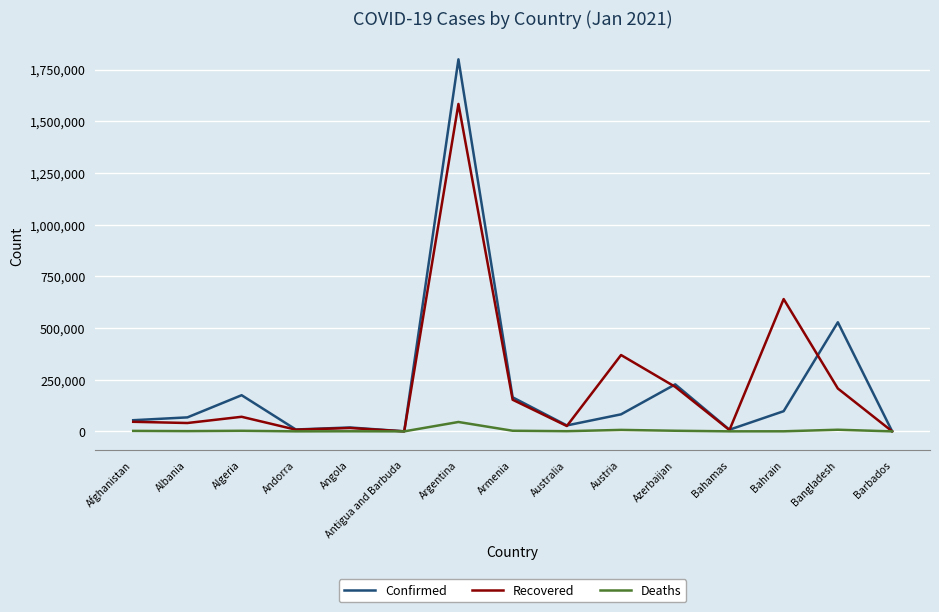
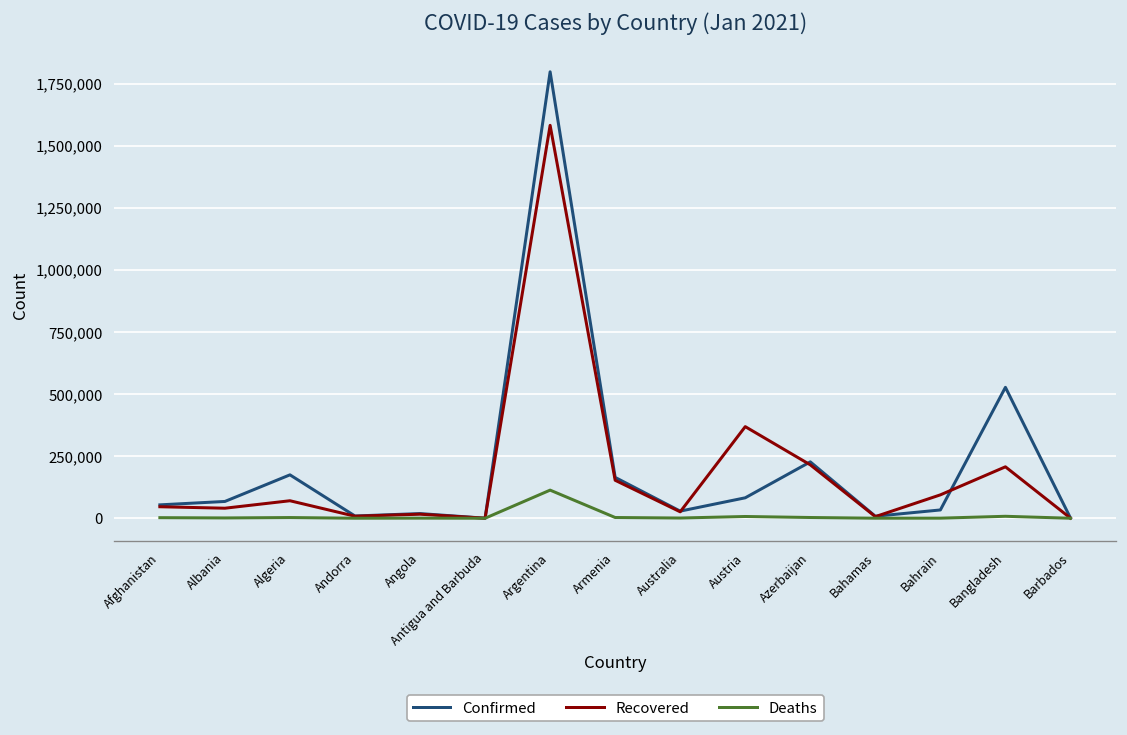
Deaths, Argentina: 50,000 -> 110,000
Confirmed, Bahrain: 100,000 -> 30,000
Recovered, Bahrain: 640,000 -> 90,000
